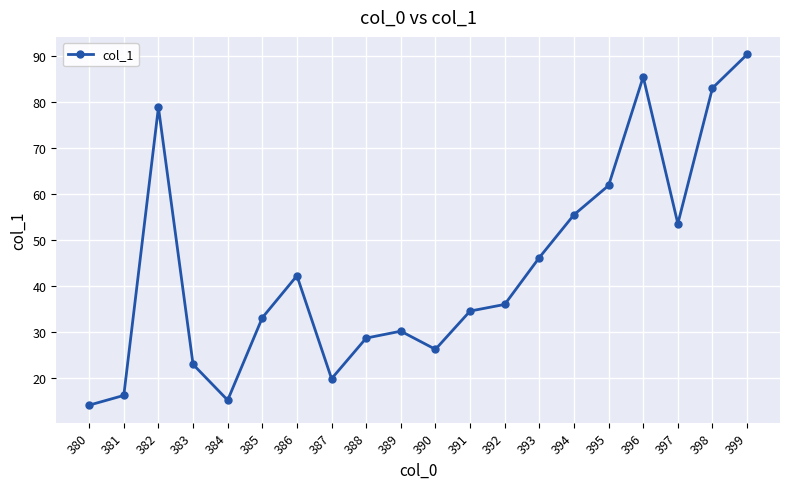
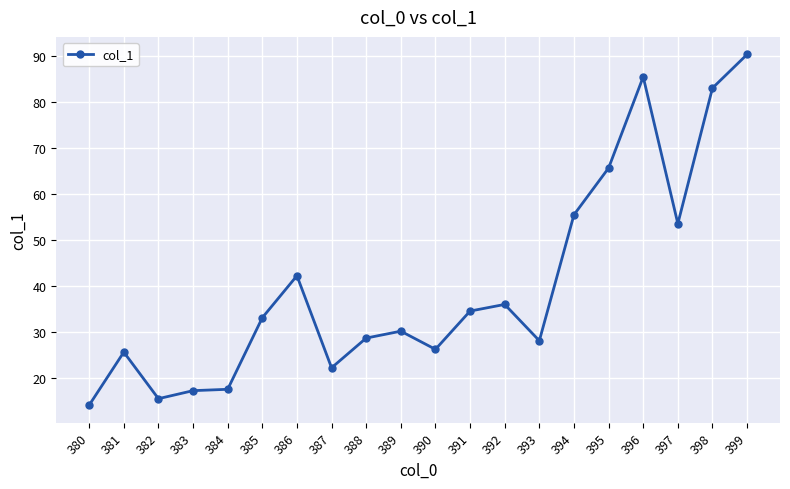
381: 16 -> 26
382: 79 -> 15
383: 23 -> 17
384: 15 -> 17
387: 20 -> 22
393: 46 -> 28
395: 62 -> 66
